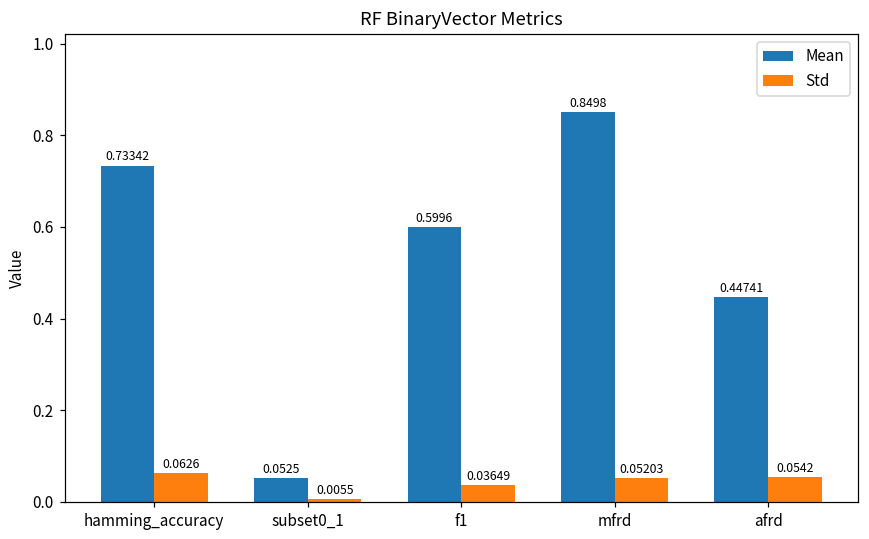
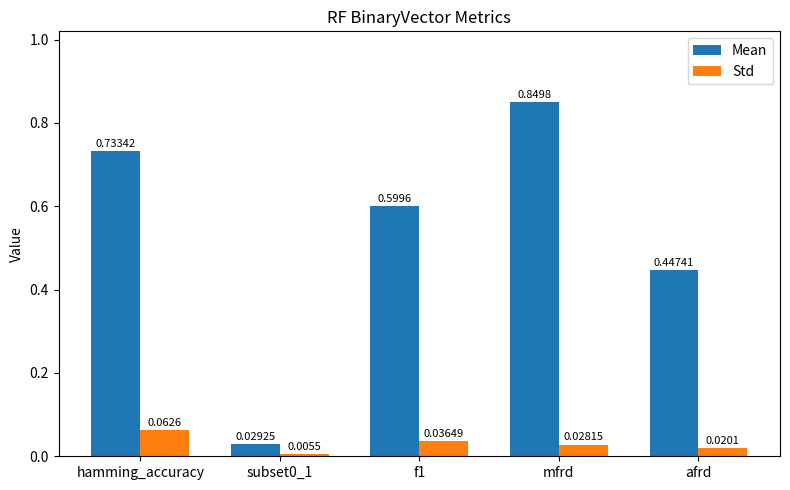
Mean, subset0_1: 0.0525 -> 0.02925
Std, mfrd: 0.05203 -> 0.02815
Std, afrd: 0.0542 -> 0.0201
